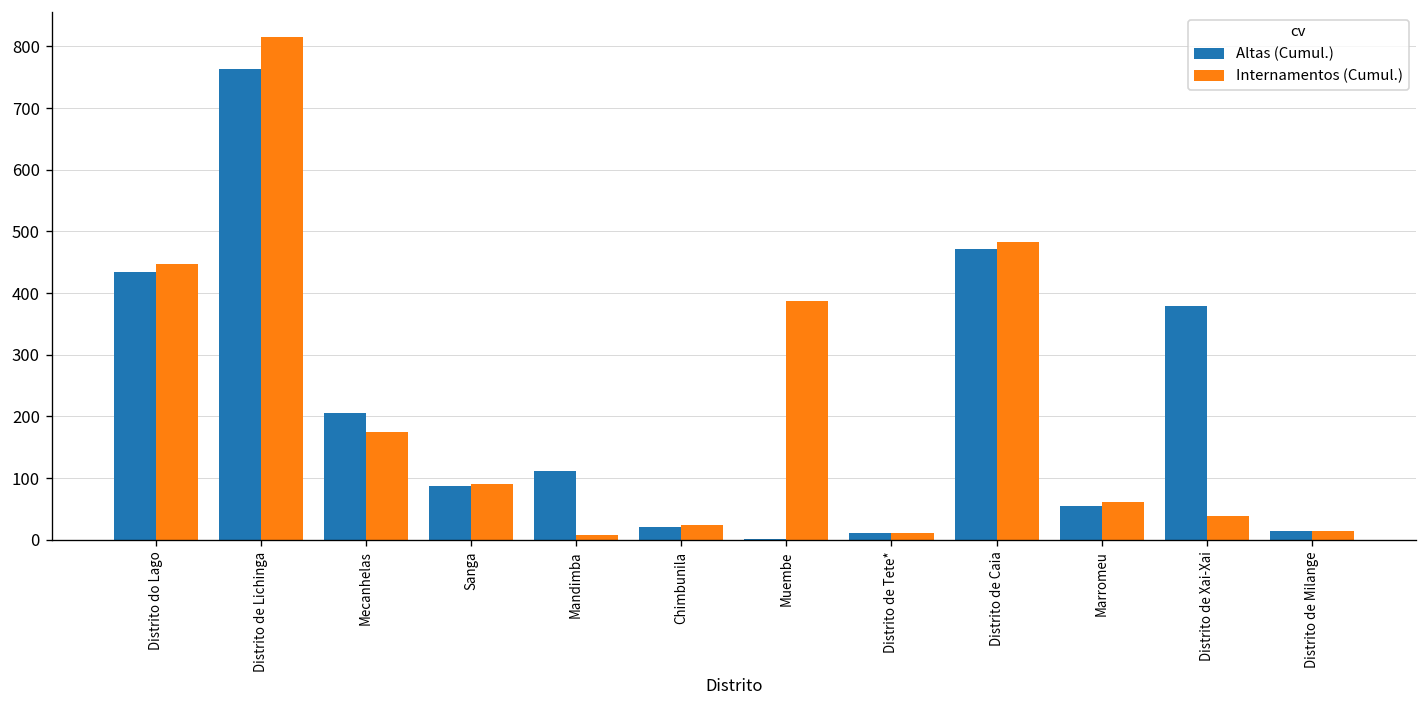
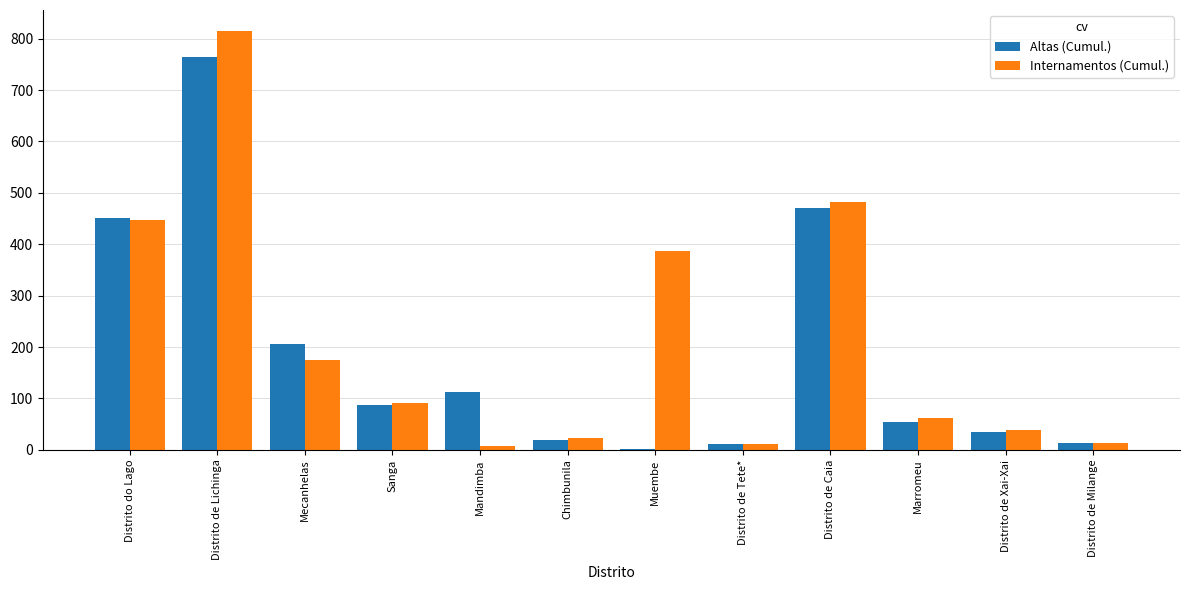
Altas (Cumul.), Distrito do Lago: 440 -> 450
Altas (Cumul.), Distrito de Xai-Xai: 380 -> 40
